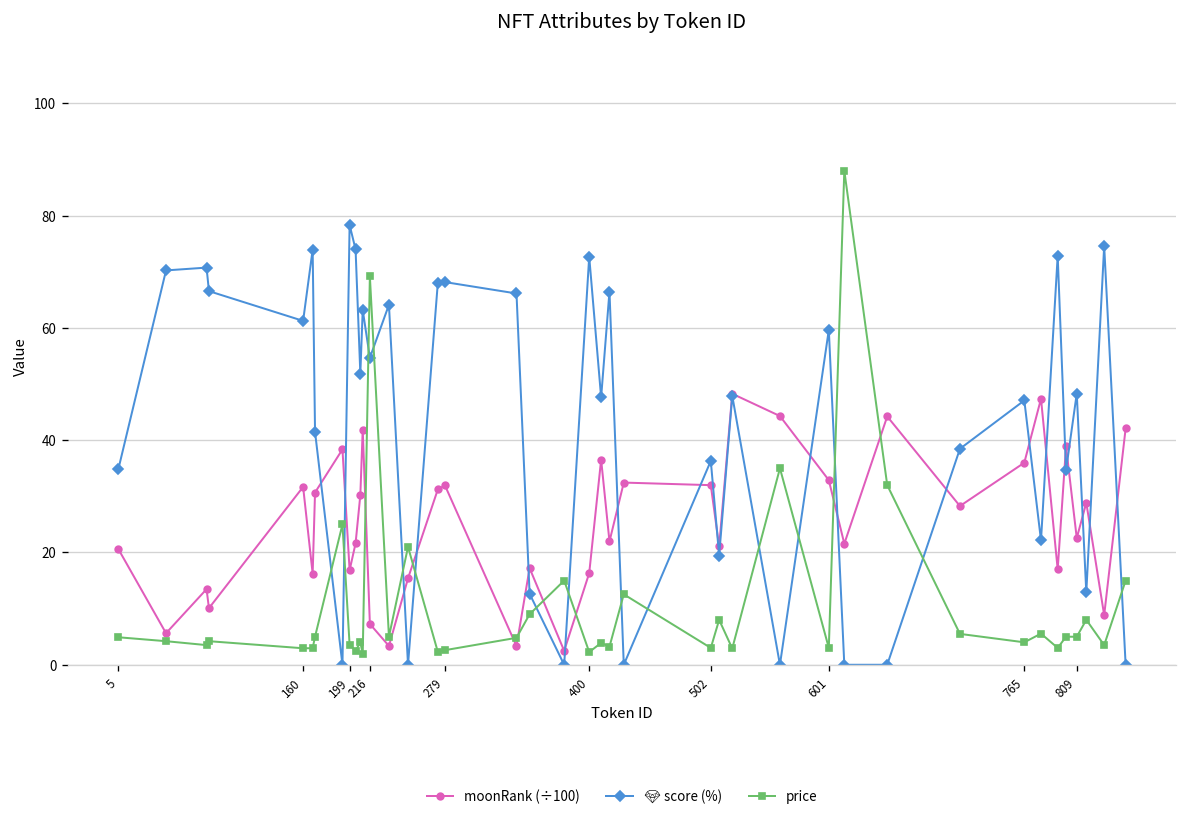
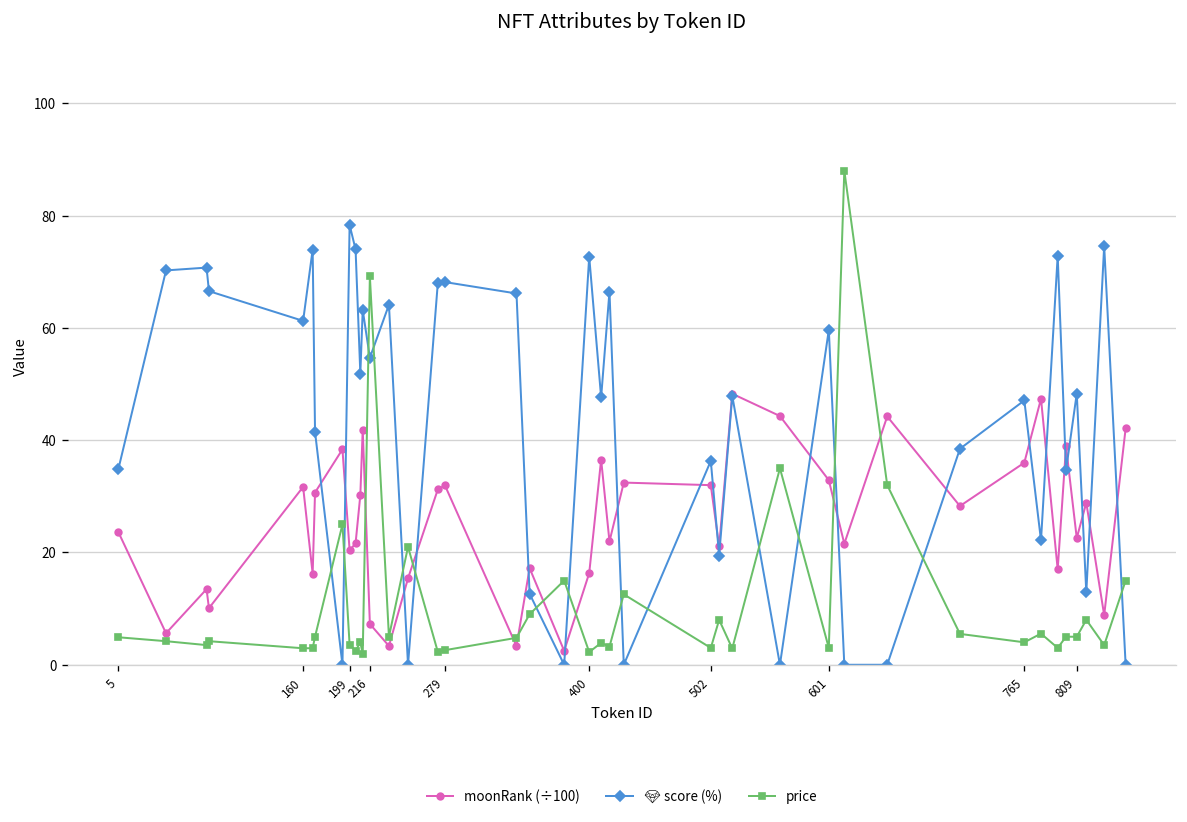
moonRank (÷100), 5: 21 -> 24
moonRank (÷100), 199: 17 -> 20
